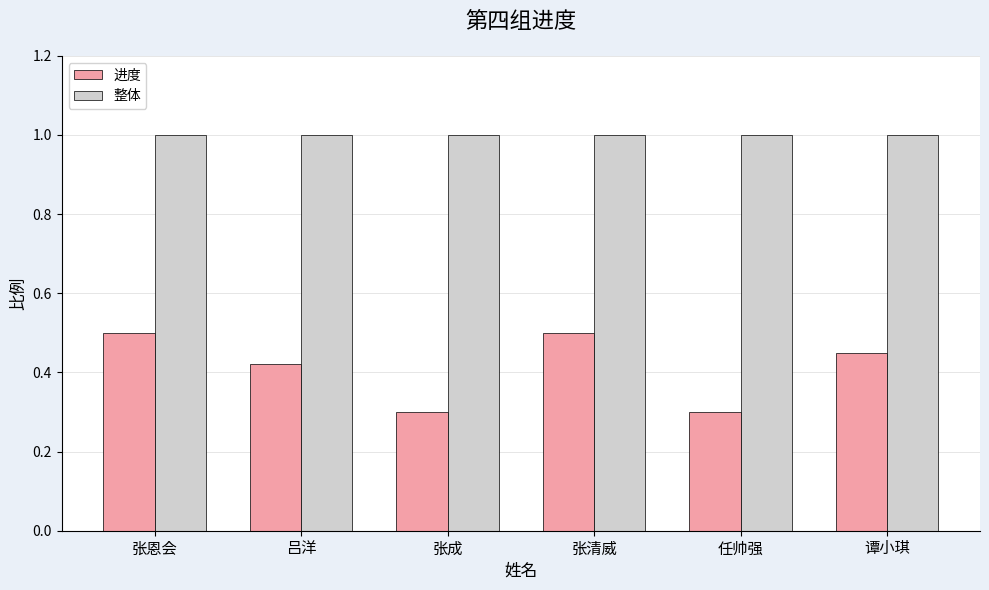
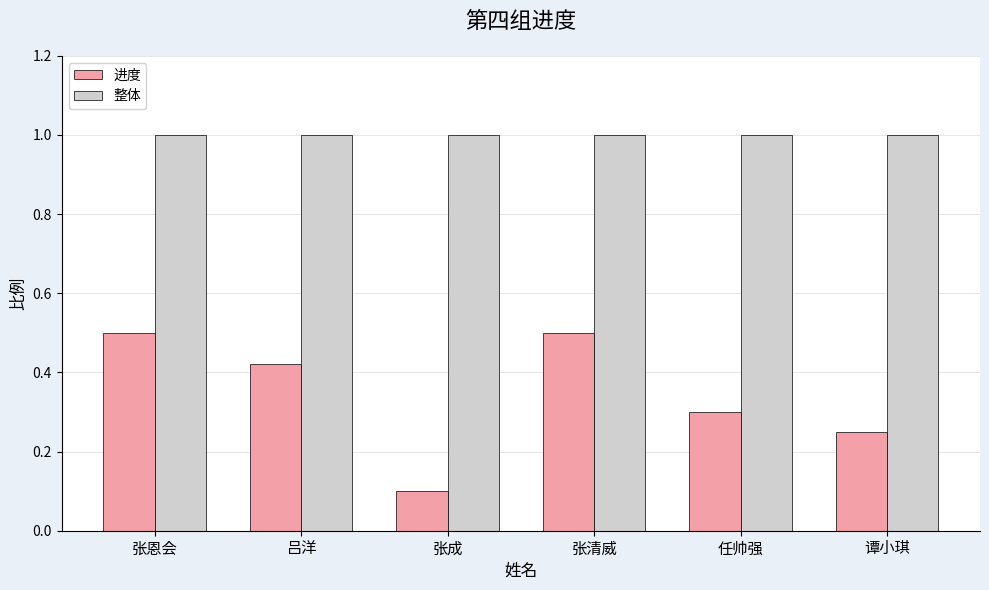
进度, 张成: 0.3 -> 0.1
进度, 谭小琪: 0.45 -> 0.25
